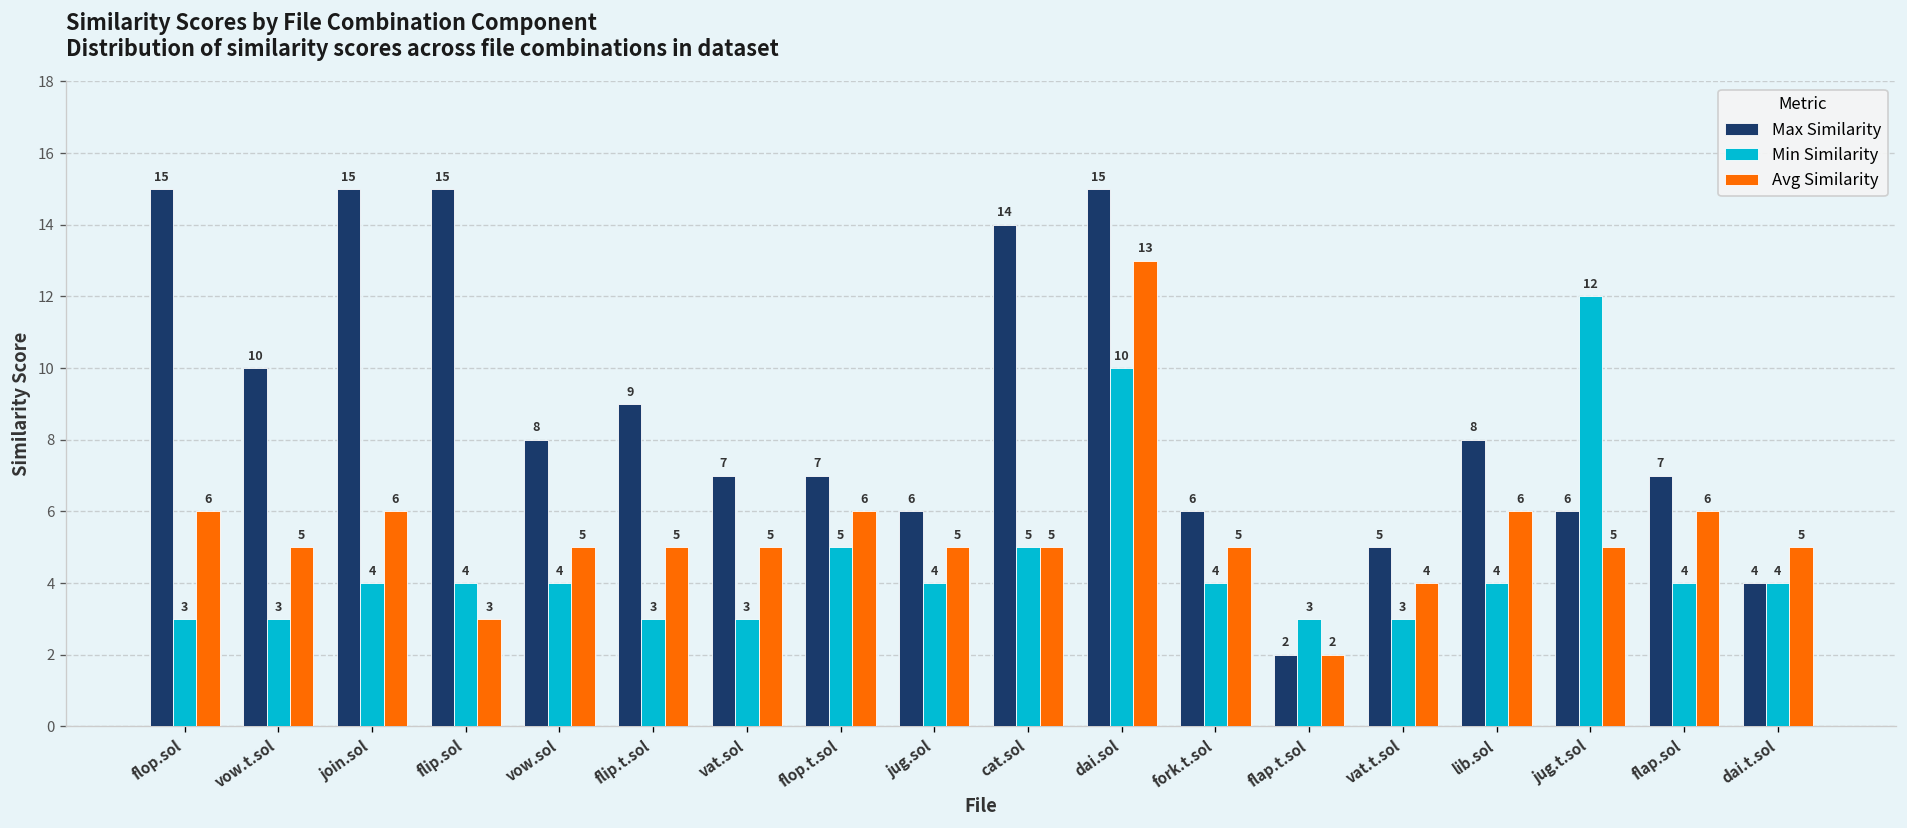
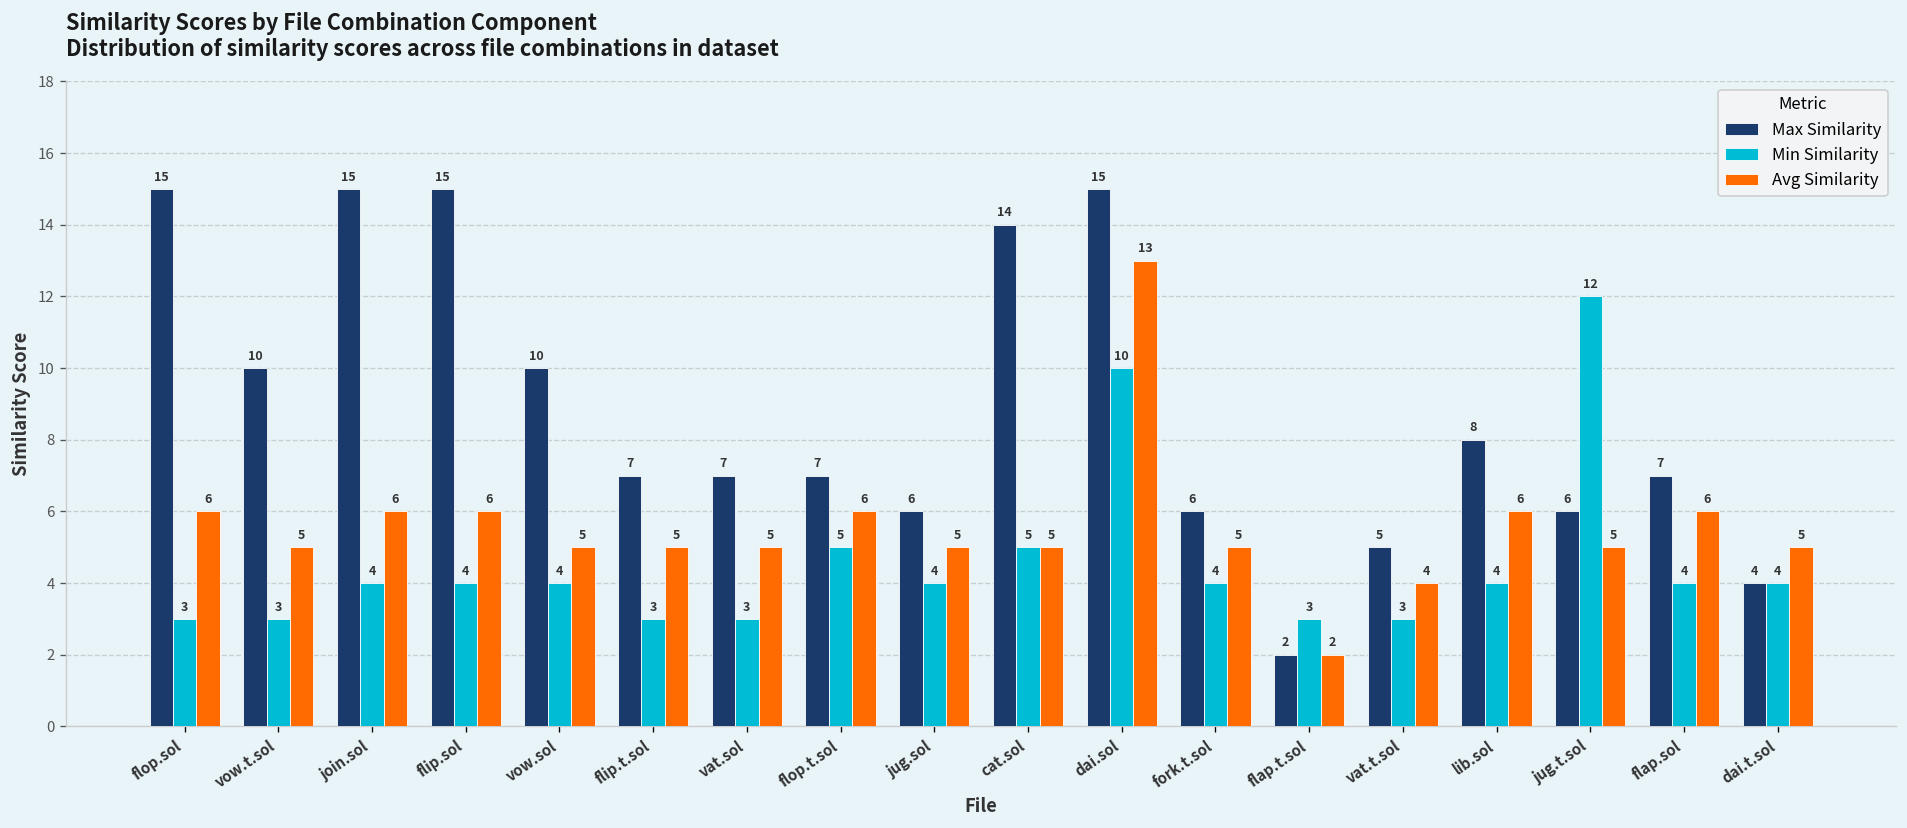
Avg Similarity, flip.sol: 3 -> 6
Max Similarity, vow.sol: 8 -> 10
Max Similarity, flip.t.sol: 9 -> 7
